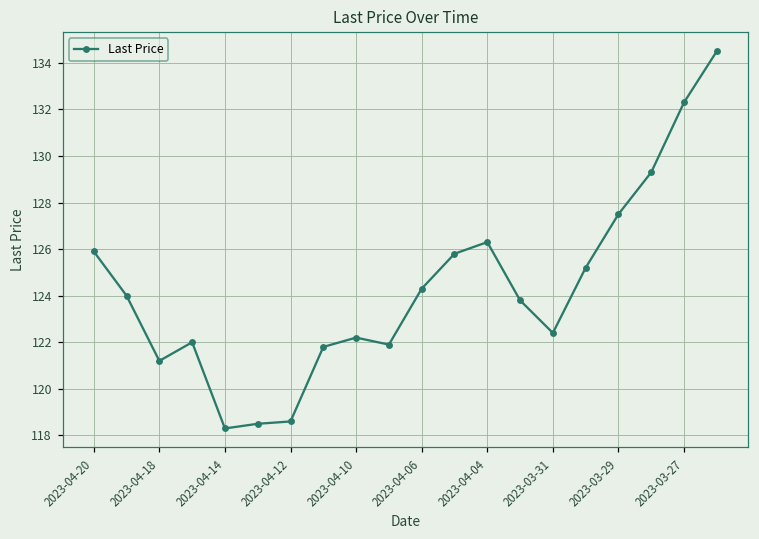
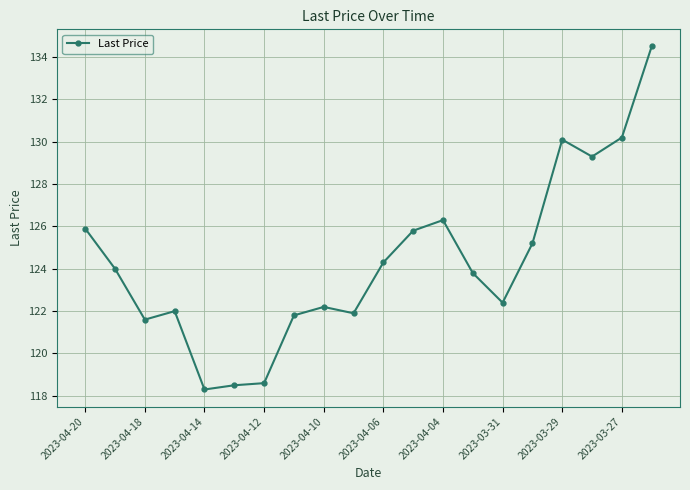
2023-04-18: 121.2 -> 121.6
2023-03-29: 127.5 -> 130.1
2023-03-27: 132.3 -> 130.2
